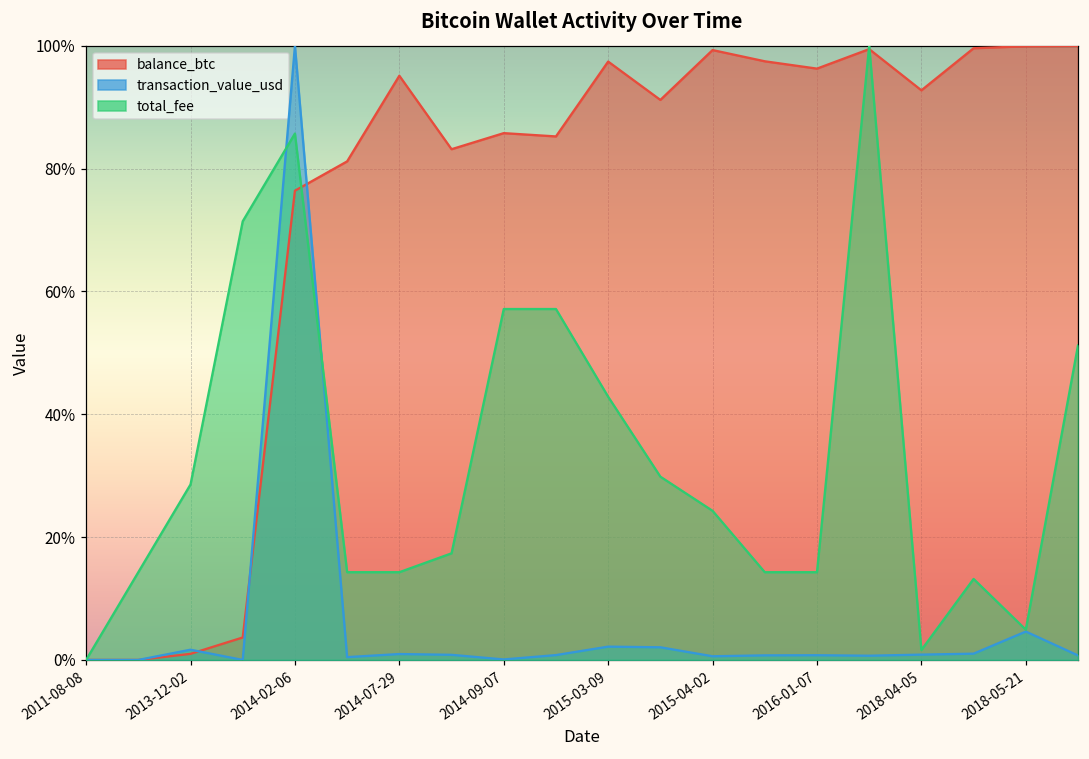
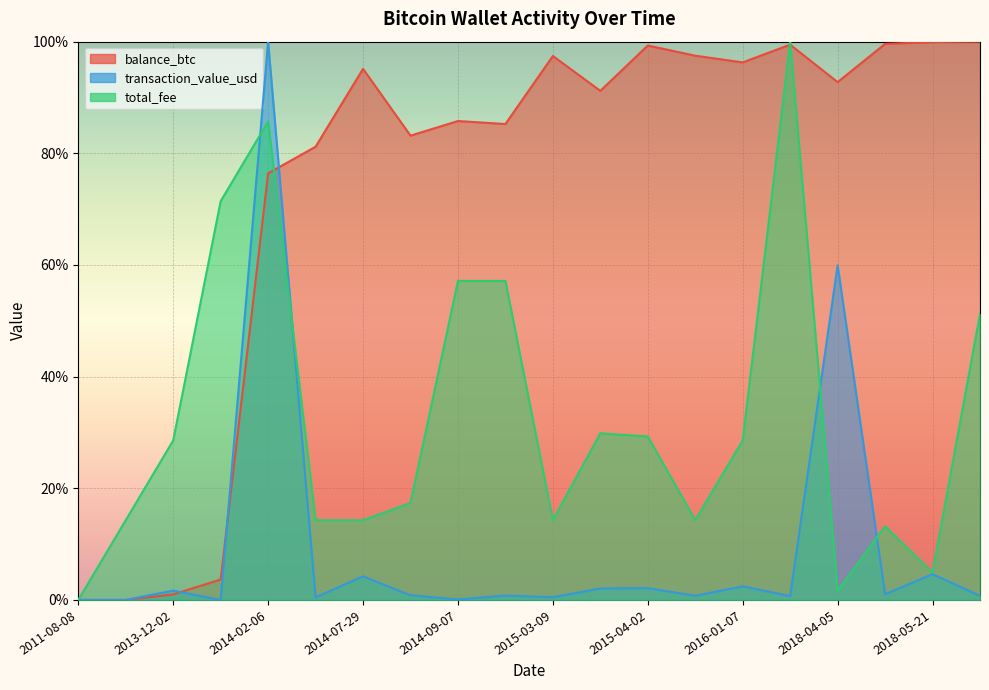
transaction_value_usd, 2014-07-29: 1% -> 4%
transaction_value_usd, 2015-03-09: 2% -> 0%
total_fee, 2015-03-09: 43% -> 14%
transaction_value_usd, 2015-04-02: 1% -> 2%
total_fee, 2015-04-02: 24% -> 29%
transaction_value_usd, 2016-01-07: 1% -> 2%
total_fee, 2016-01-07: 14% -> 29%
transaction_value_usd, 2018-04-05: 1% -> 60%
